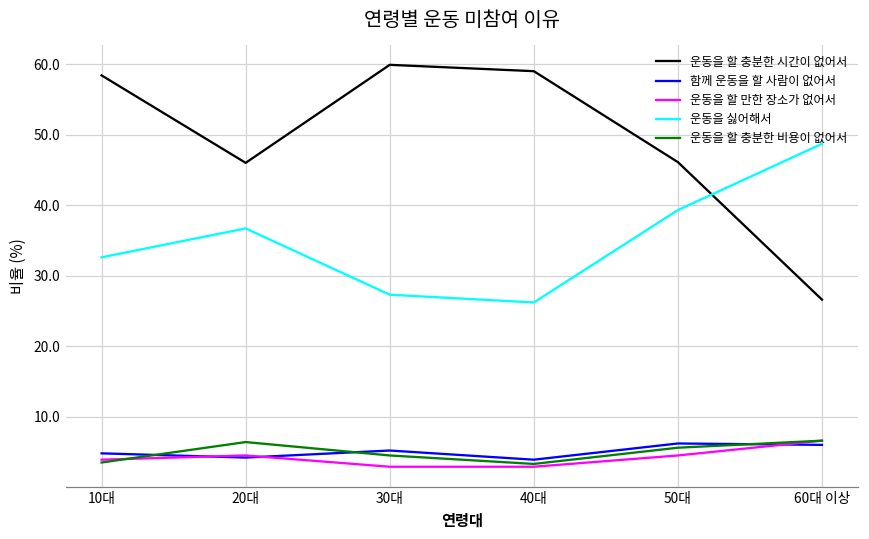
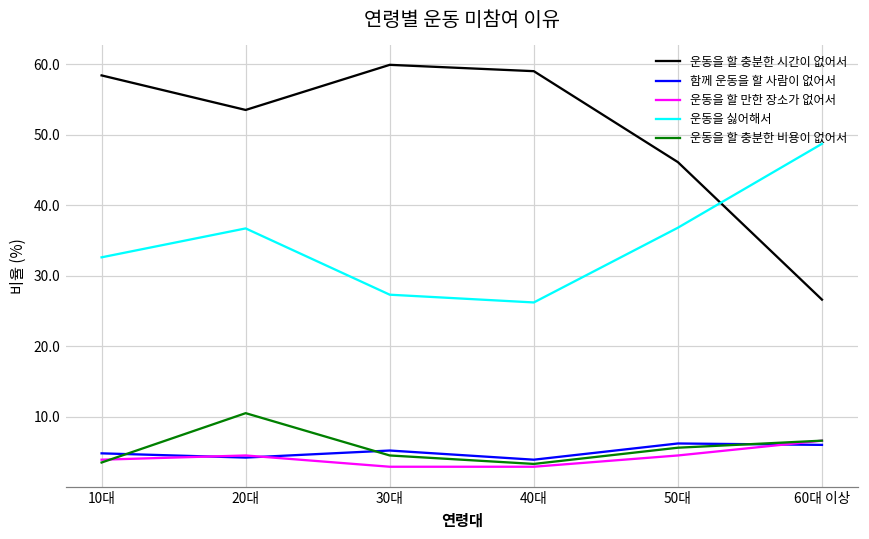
운동을 할 충분한 시간이 없어서, 20대: 46 -> 54
운동을 할 충분한 비용이 없어서, 20대: 6 -> 11
운동을 싫어해서, 50대: 39 -> 37
